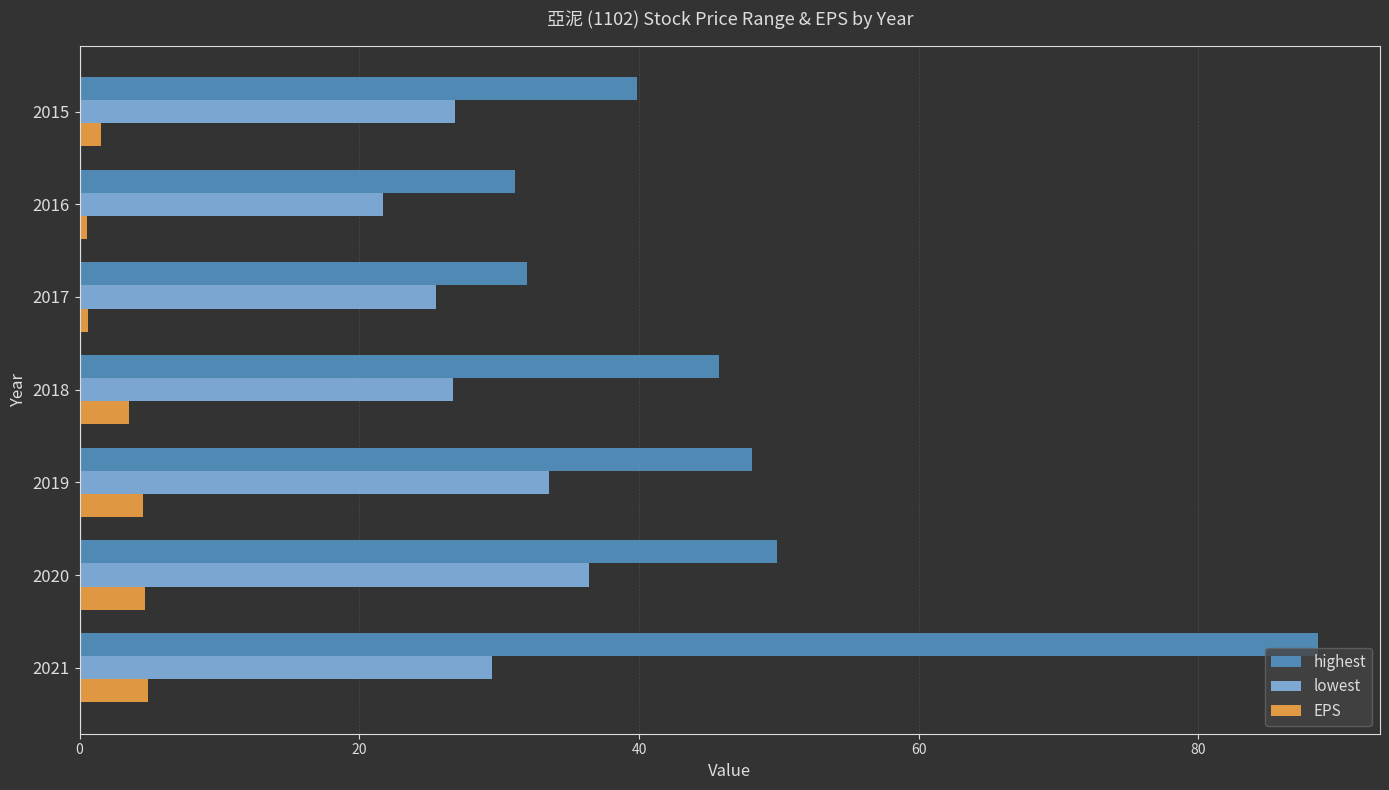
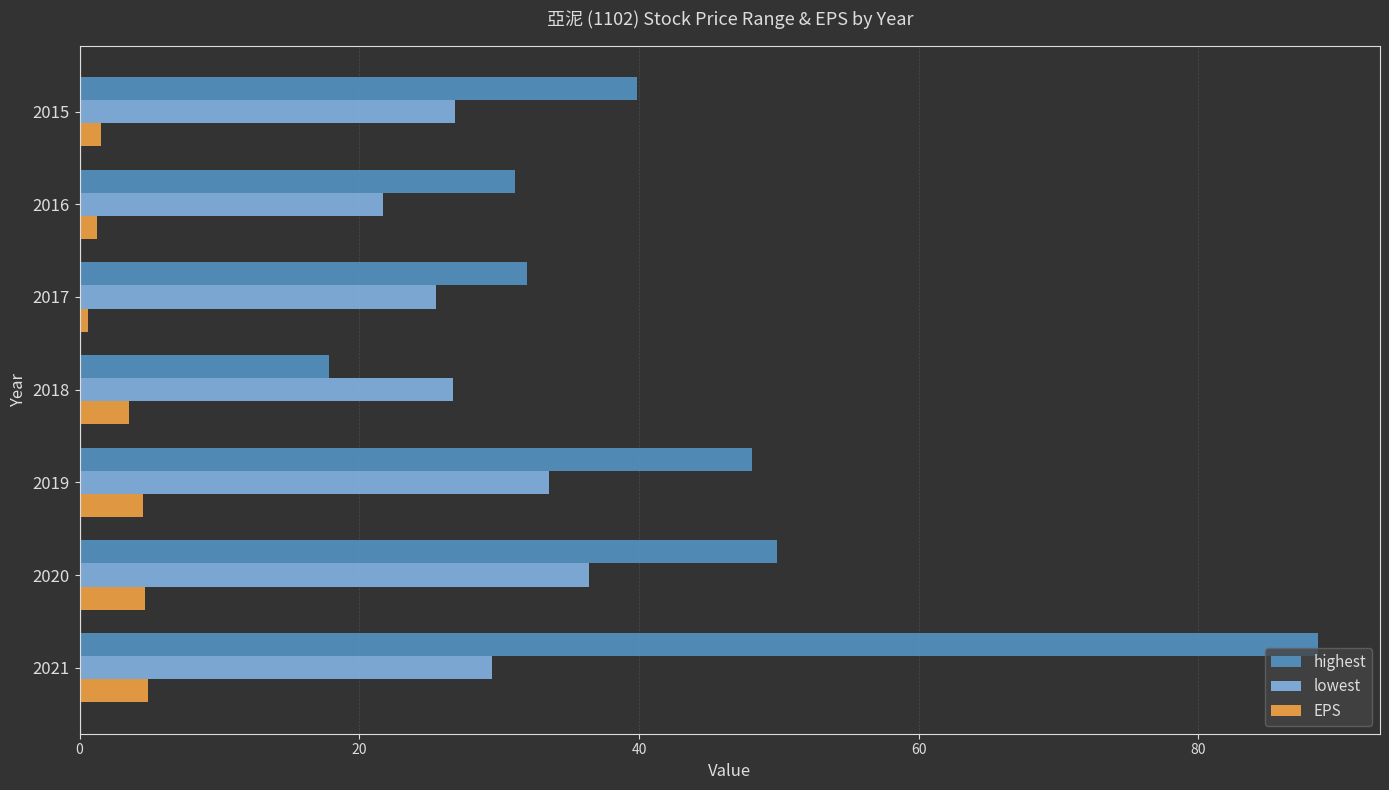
EPS, 2016: 0.6 -> 1.3
highest, 2018: 45.8 -> 17.9
